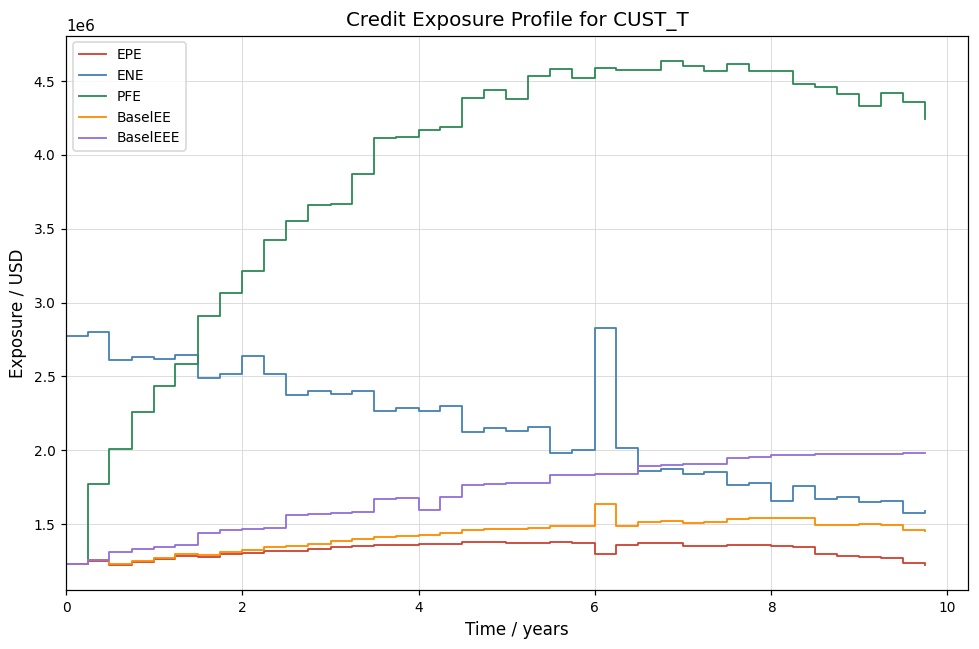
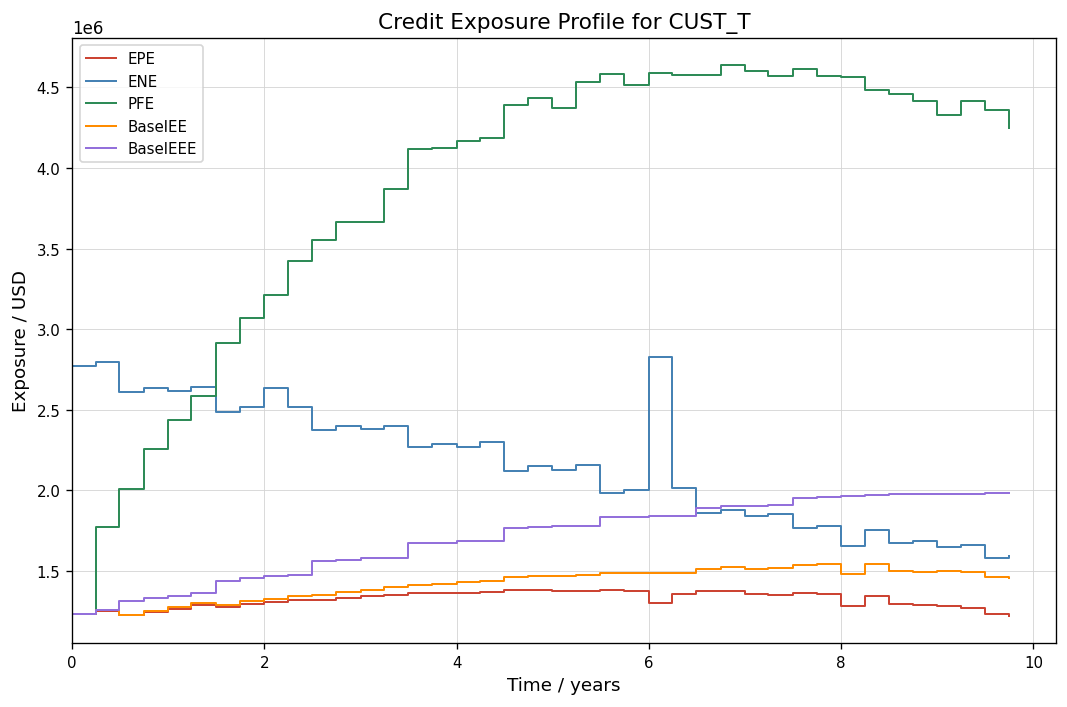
BaselEEE, 4: 1600000 -> 1680000
BaselEE, 6: 1630000 -> 1490000
EPE, 8: 1350000 -> 1280000
BaselEE, 8: 1540000 -> 1480000
